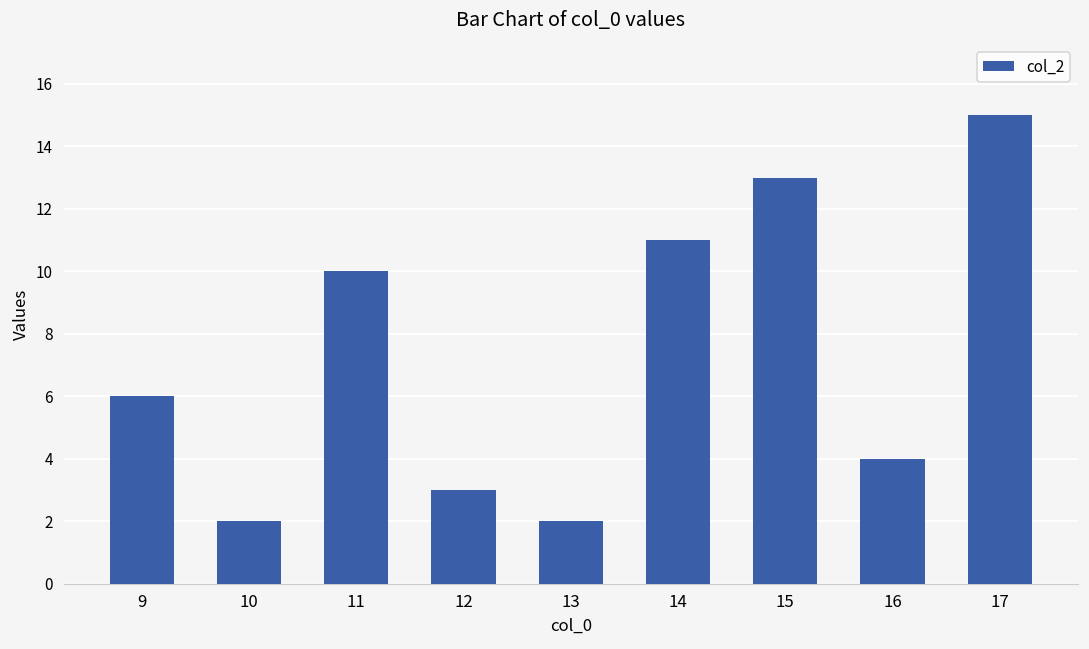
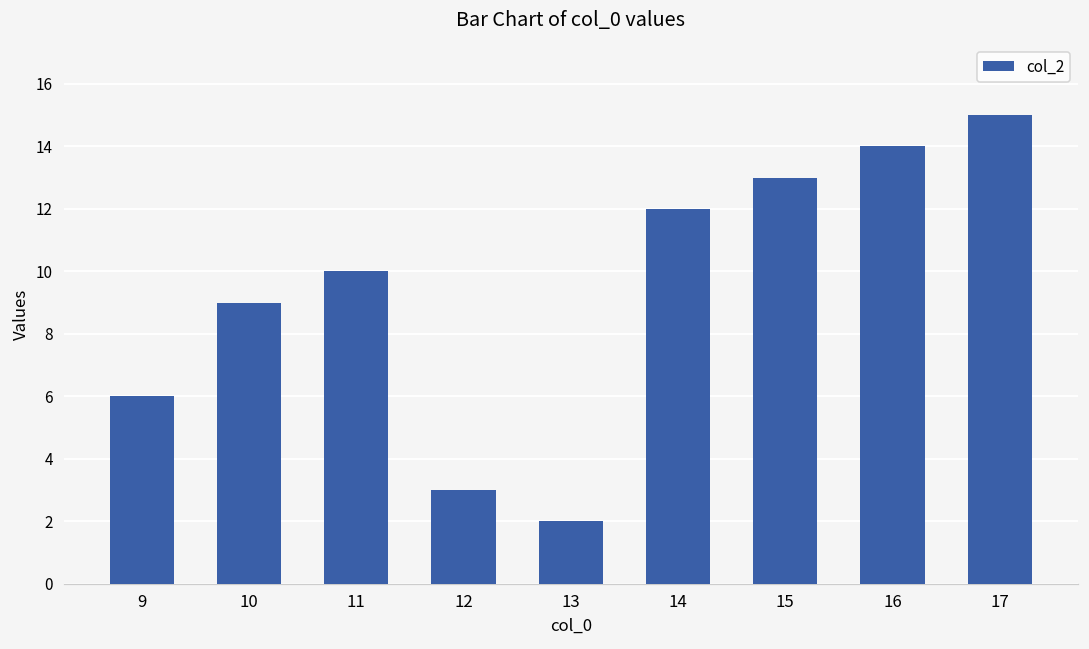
10: 2 -> 9
14: 11 -> 12
16: 4 -> 14
